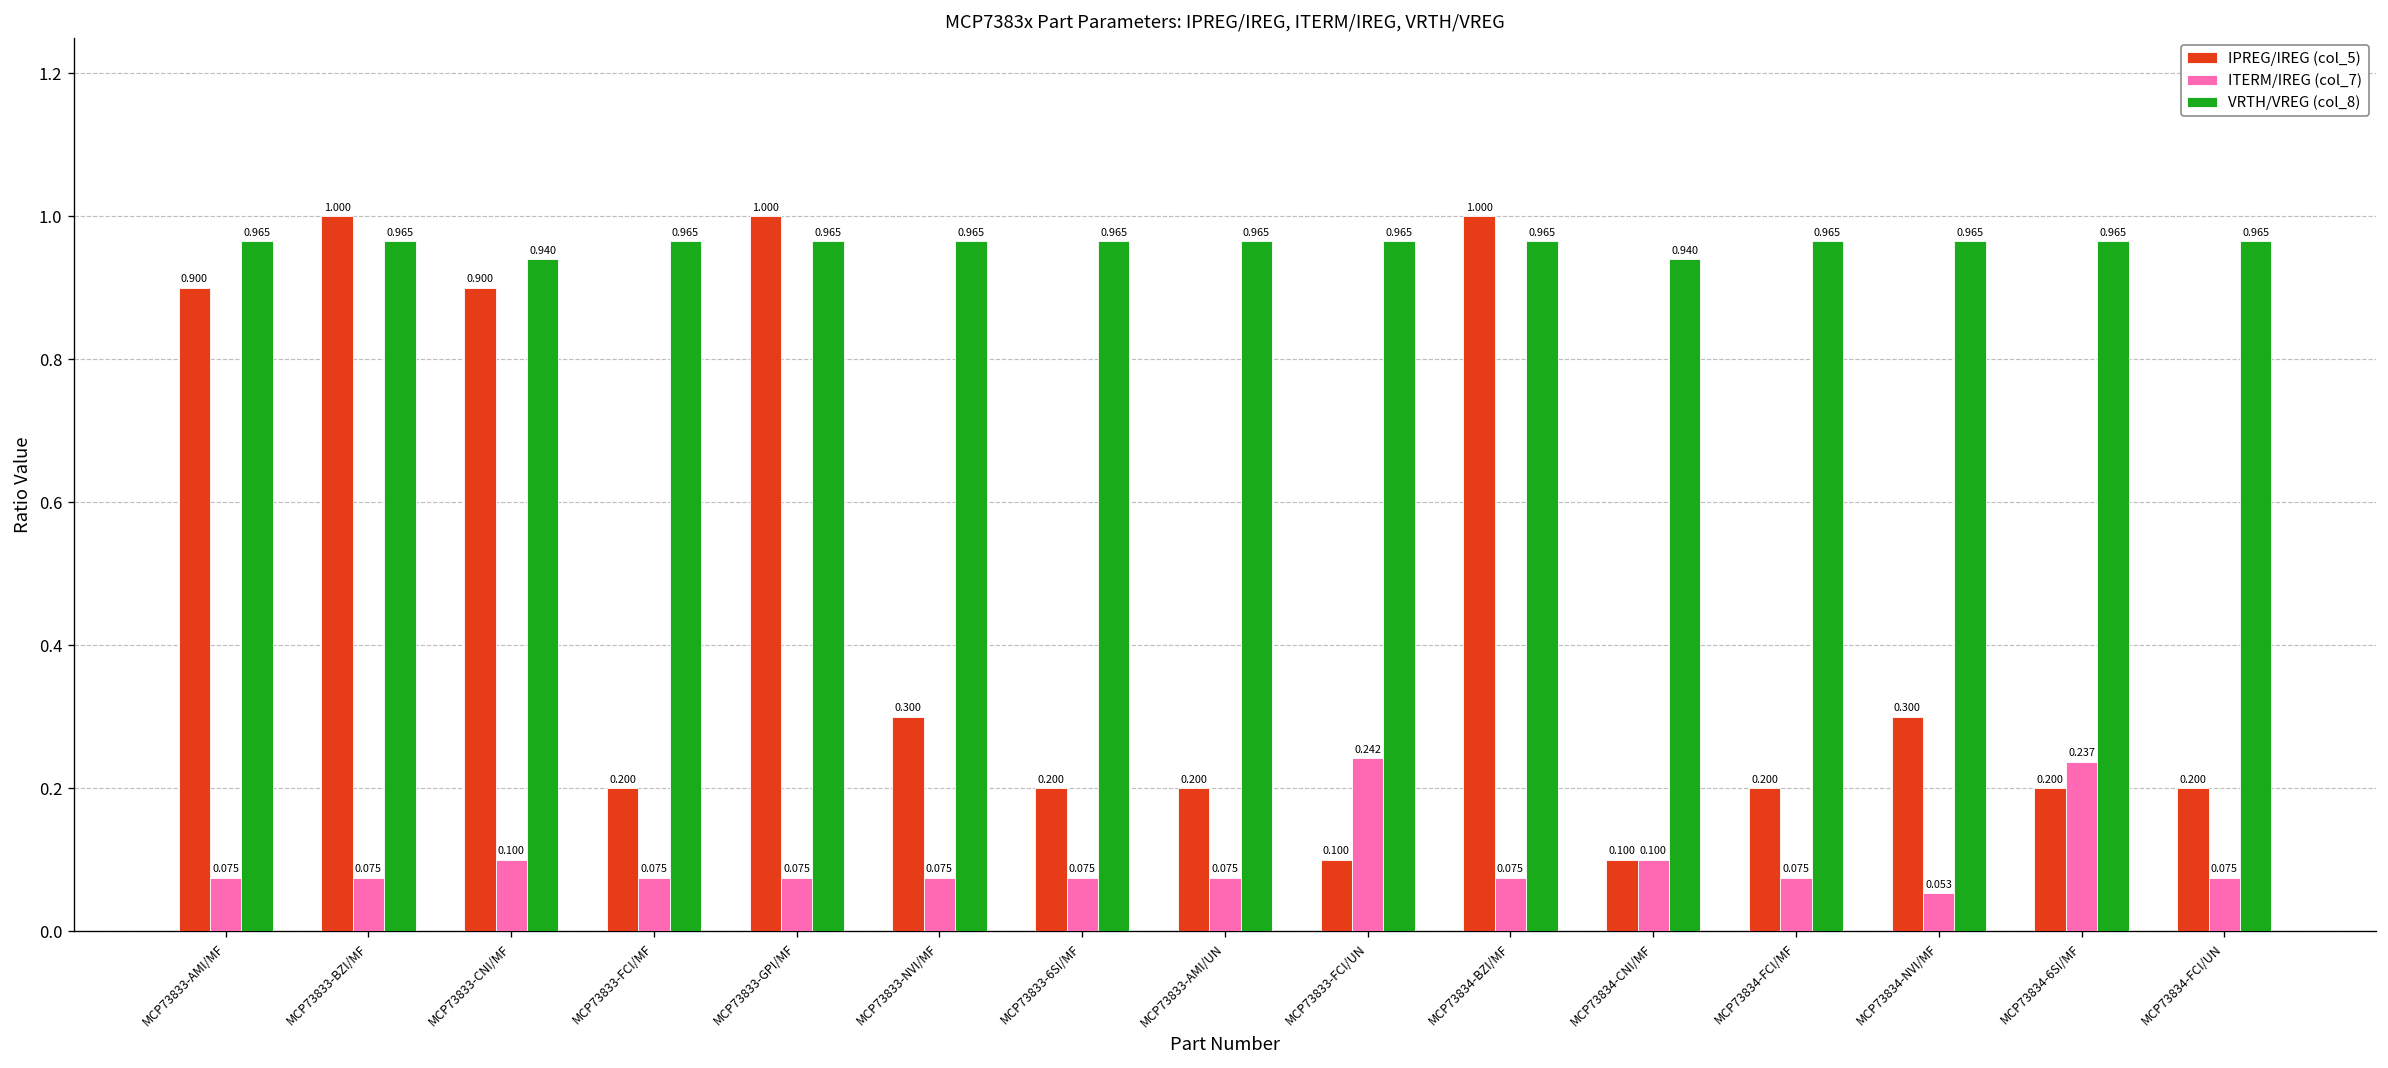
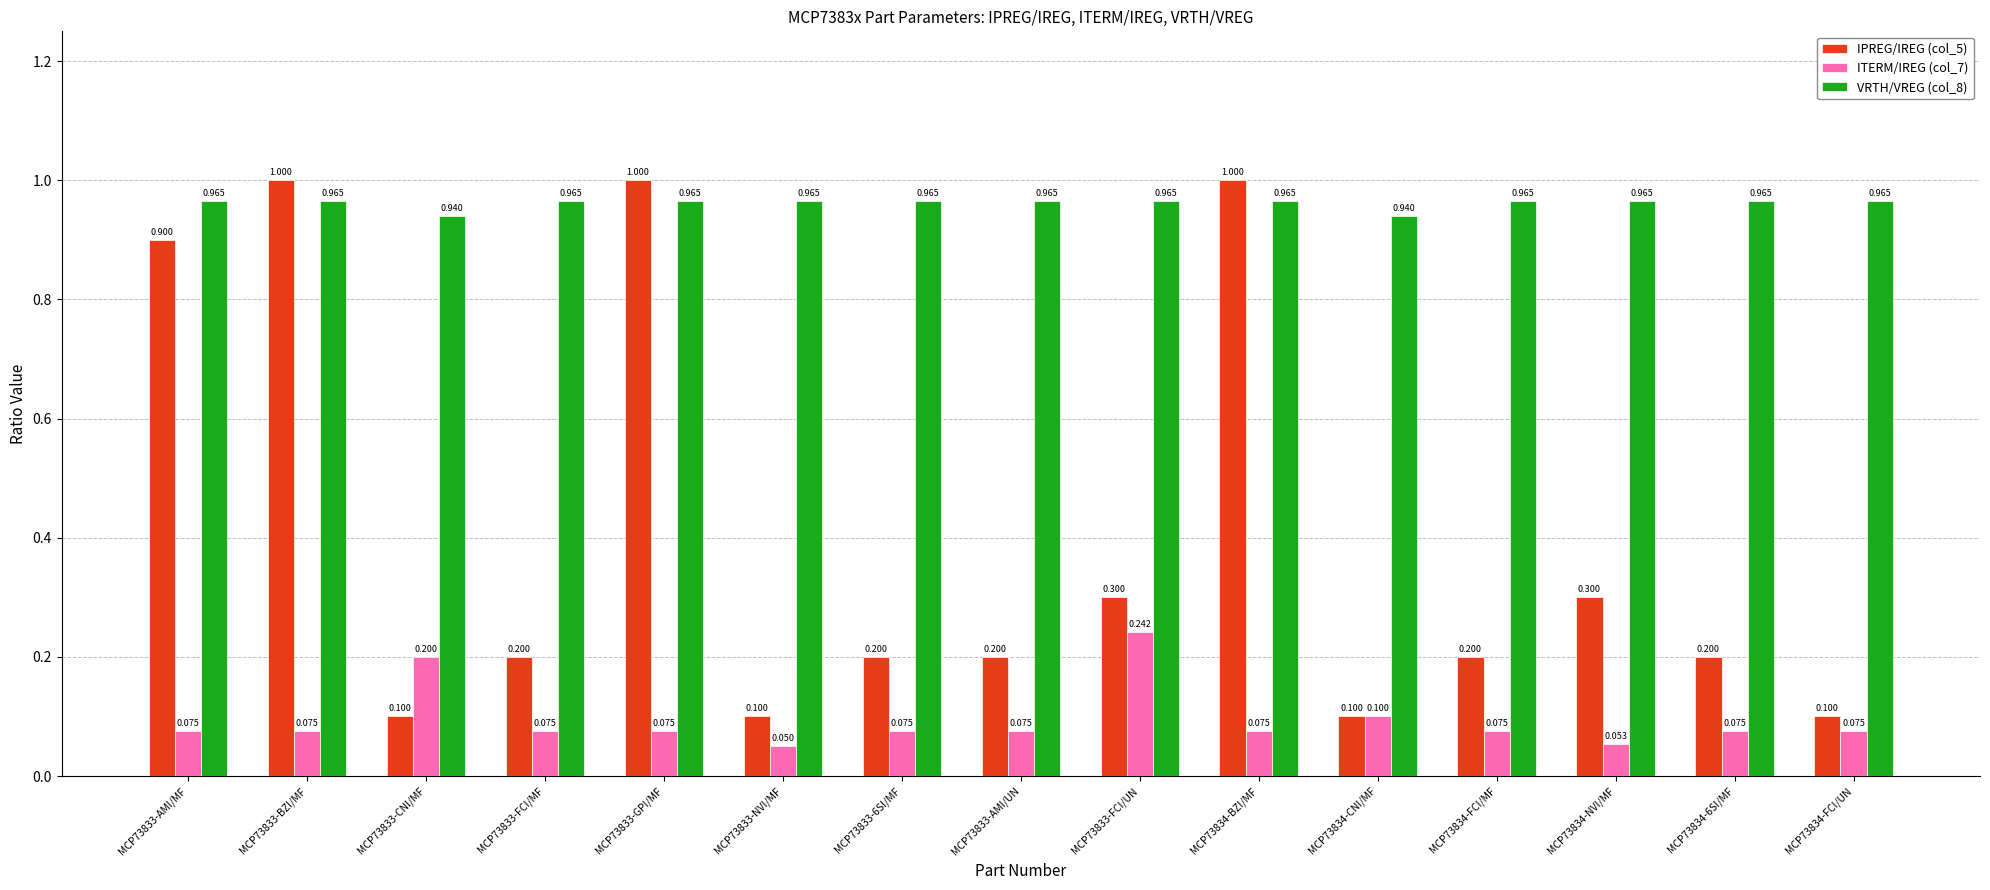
IPREG/IREG (col_5), MCP73833-CNI/MF: 0.900 -> 0.100
ITERM/IREG (col_7), MCP73833-CNI/MF: 0.100 -> 0.200
IPREG/IREG (col_5), MCP73833-NVI/MF: 0.300 -> 0.100
ITERM/IREG (col_7), MCP73833-NVI/MF: 0.075 -> 0.050
IPREG/IREG (col_5), MCP73833-FCI/UN: 0.100 -> 0.300
ITERM/IREG (col_7), MCP73834-6SI/MF: 0.237 -> 0.075
IPREG/IREG (col_5), MCP73834-FCI/UN: 0.200 -> 0.100
